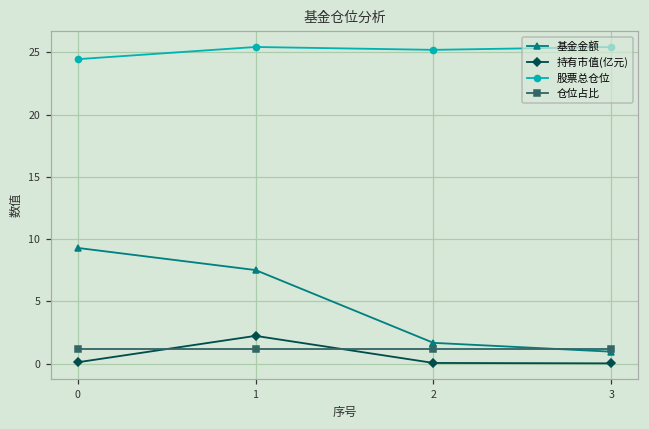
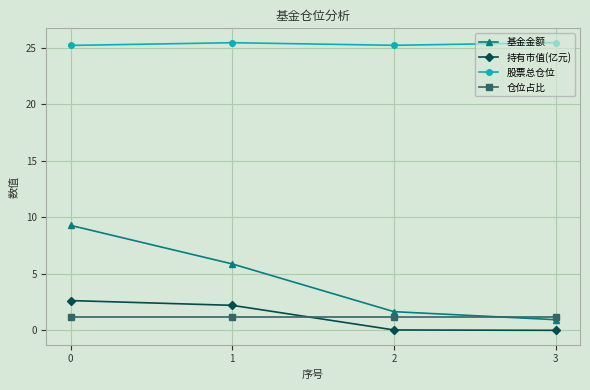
持有市值(亿元), 0: 0.1 -> 2.6
股票总仓位, 0: 24.5 -> 25.2
基金金额, 1: 7.5 -> 5.9
